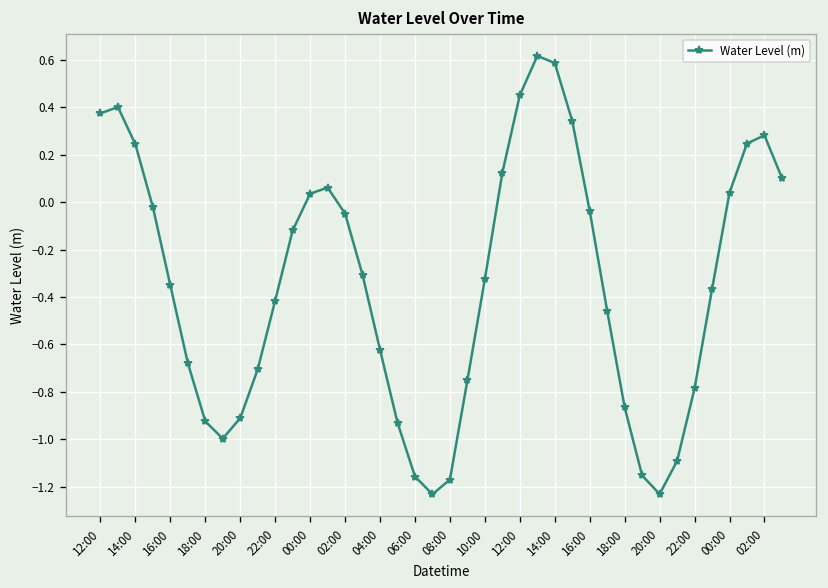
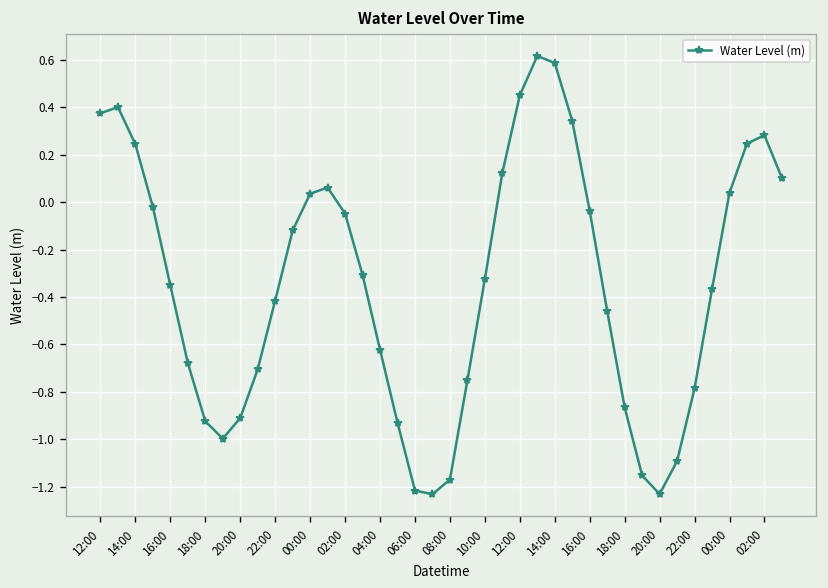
06:00: -1.16 -> -1.22
